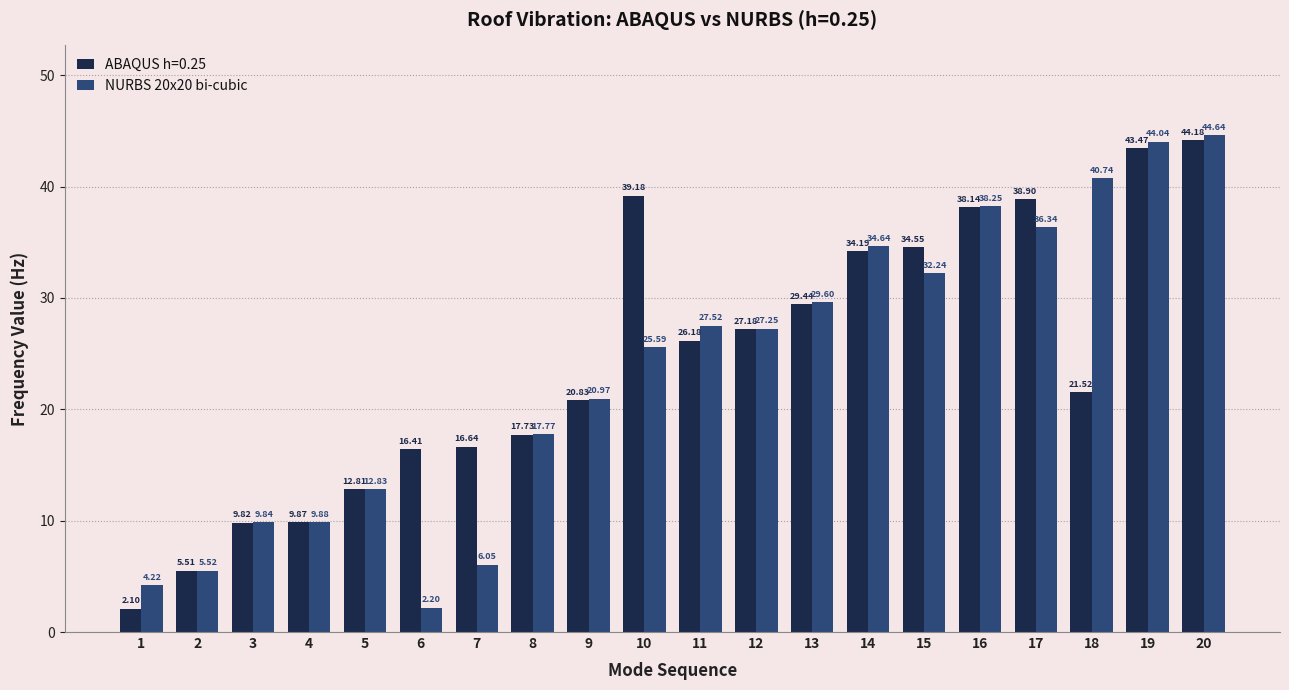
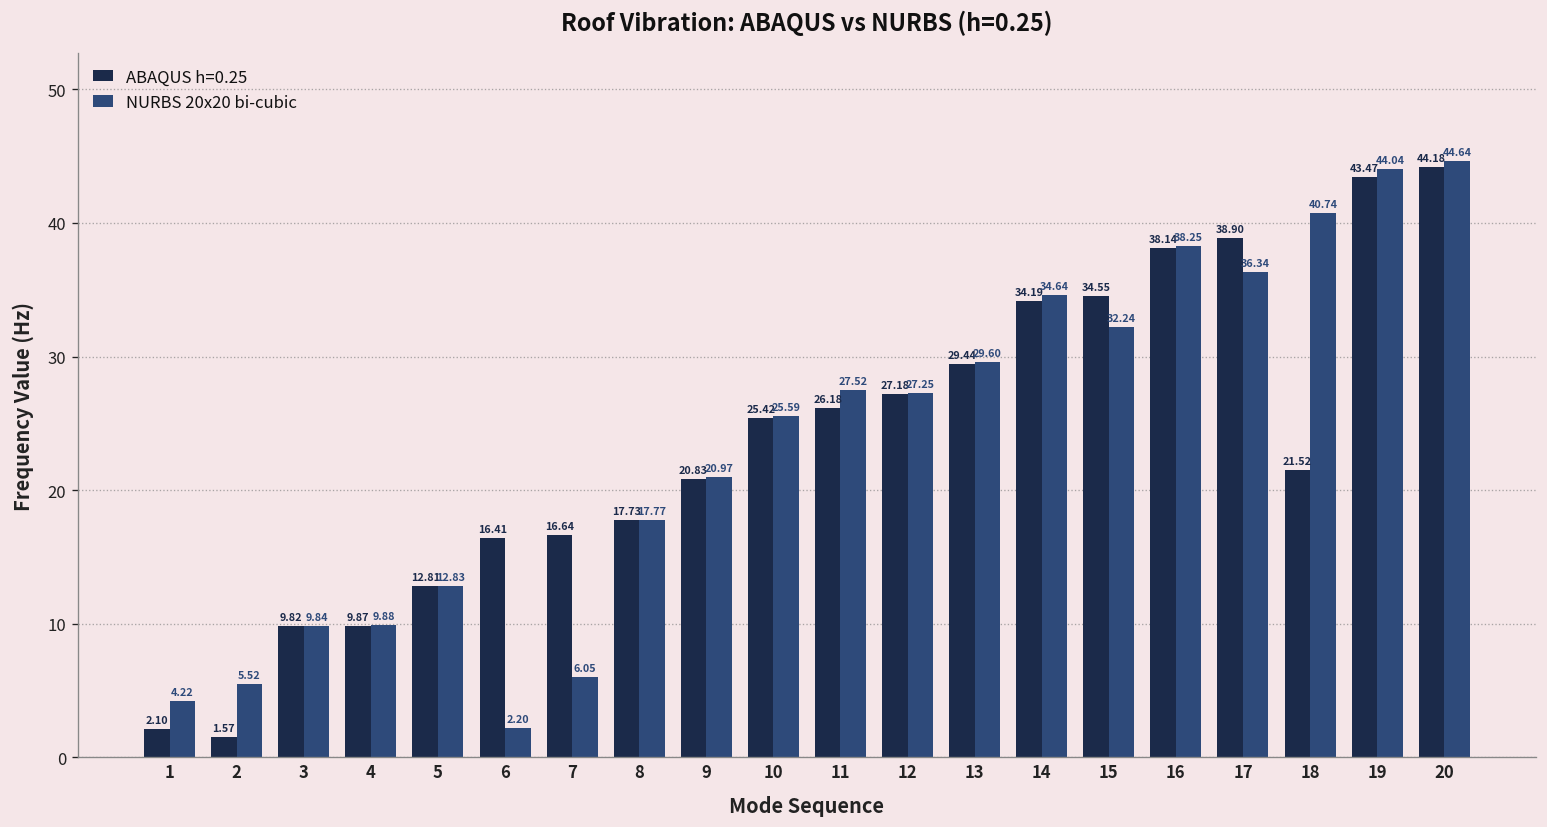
ABAQUS h=0.25, 2: 5.51 -> 1.57
ABAQUS h=0.25, 10: 39.18 -> 25.42
